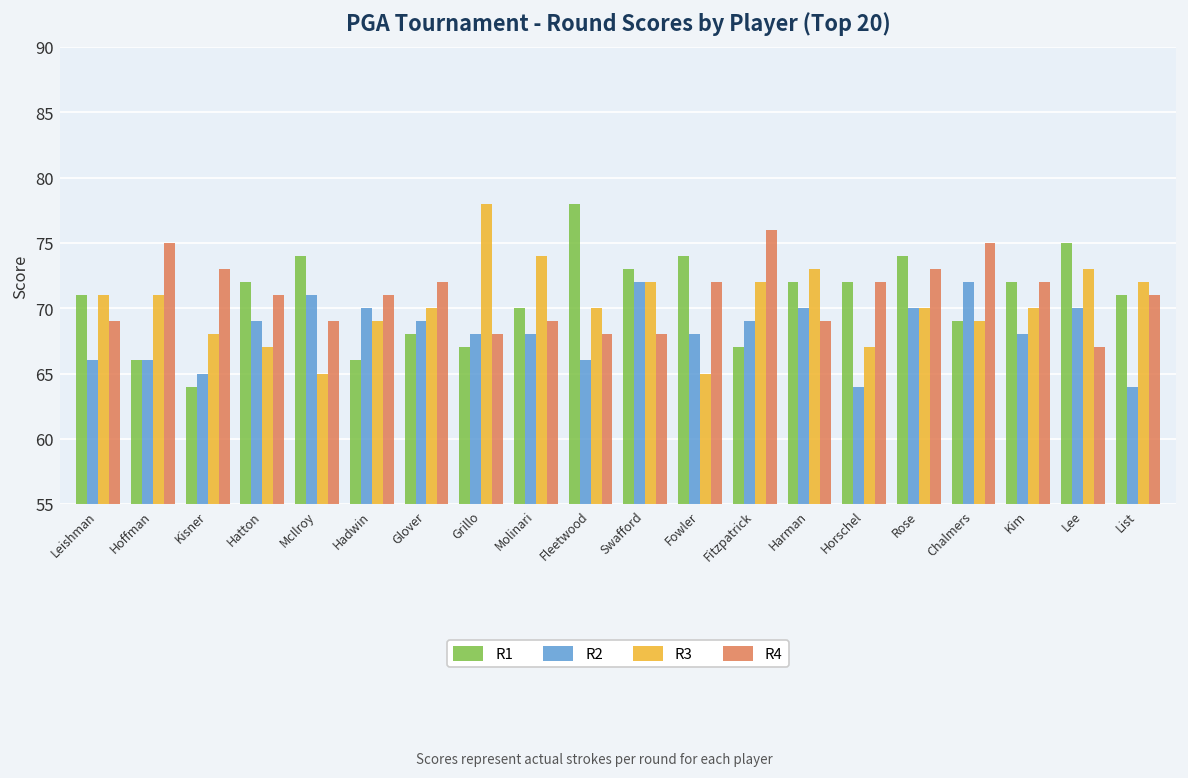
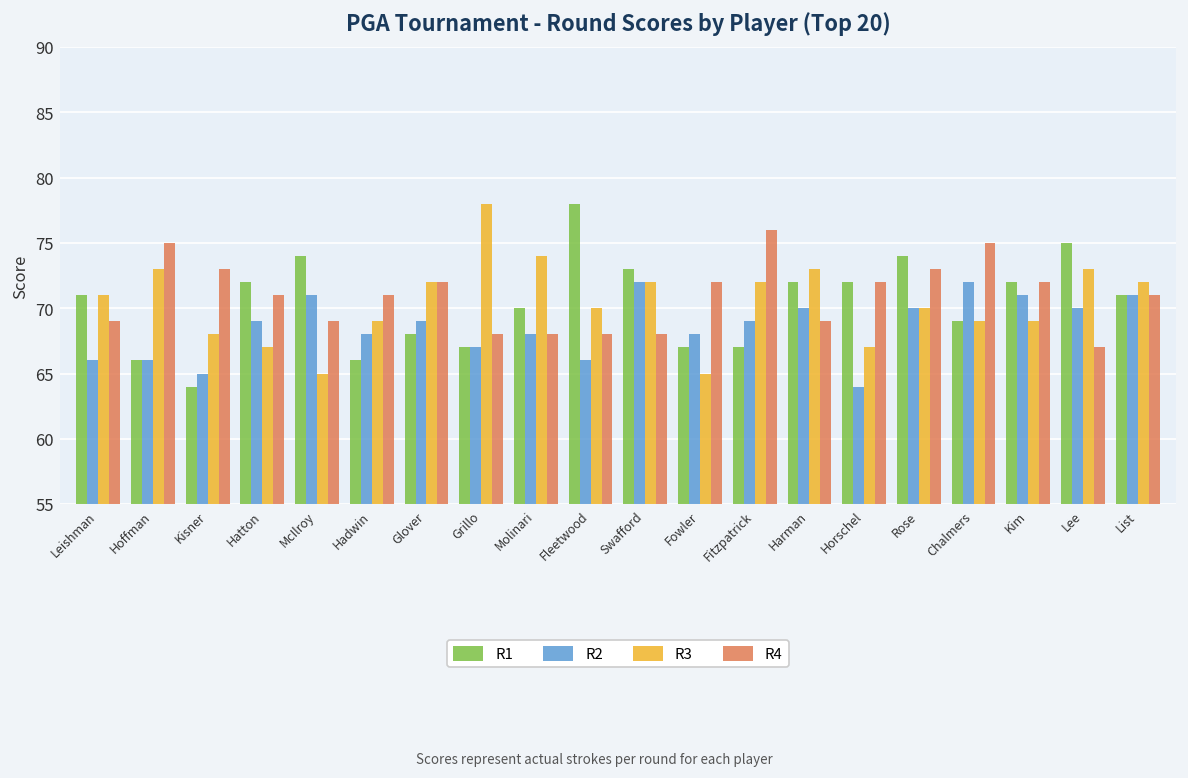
R3, Hoffman: 71 -> 73
R2, Hadwin: 70 -> 68
R3, Glover: 70 -> 72
R2, Grillo: 68 -> 67
R4, Molinari: 69 -> 68
R1, Fowler: 74 -> 67
R2, Kim: 68 -> 71
R3, Kim: 70 -> 69
R2, List: 64 -> 71
